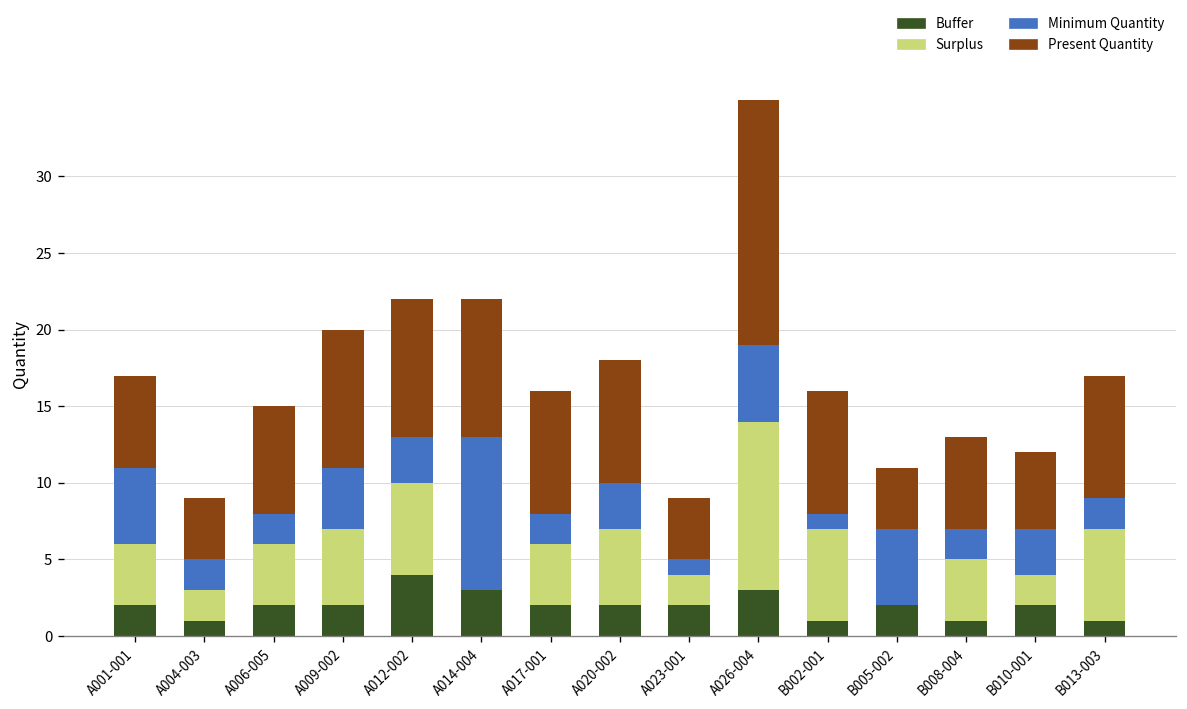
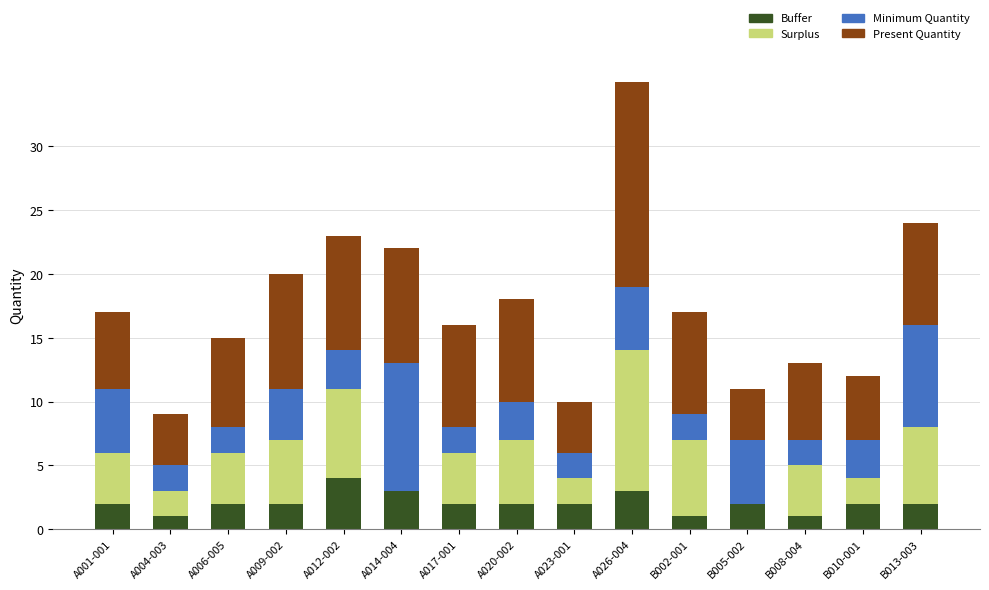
Surplus, A012-002: 6 -> 7
Minimum Quantity, A023-001: 1 -> 2
Minimum Quantity, B002-001: 1 -> 2
Buffer, B013-003: 1 -> 2
Minimum Quantity, B013-003: 2 -> 8
